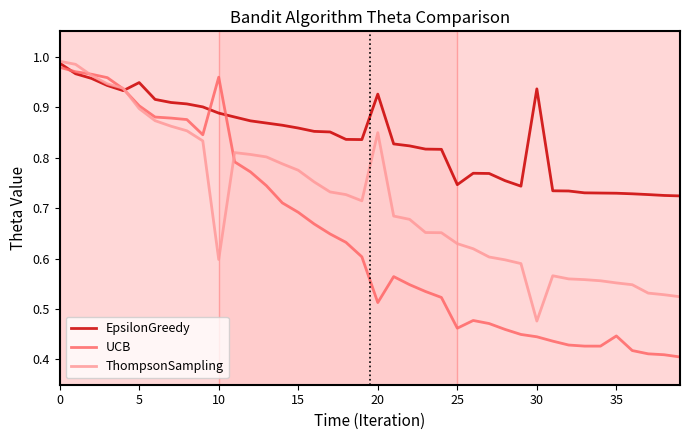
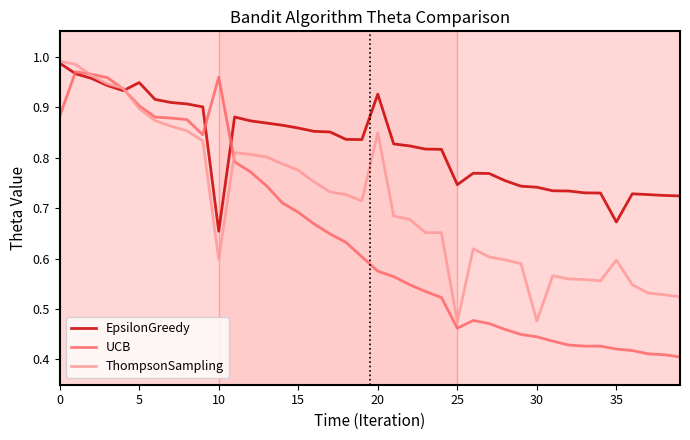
UCB, 0: 0.98 -> 0.88
EpsilonGreedy, 10: 0.89 -> 0.65
UCB, 20: 0.51 -> 0.57
ThompsonSampling, 25: 0.63 -> 0.47
EpsilonGreedy, 30: 0.94 -> 0.74
EpsilonGreedy, 35: 0.73 -> 0.67
UCB, 35: 0.45 -> 0.42
ThompsonSampling, 35: 0.55 -> 0.60
